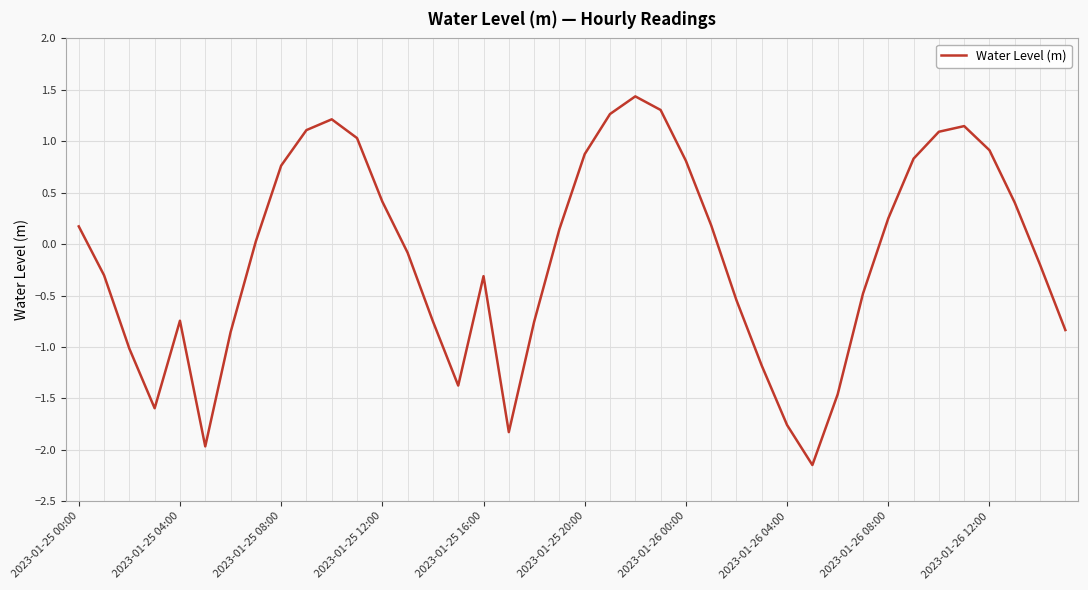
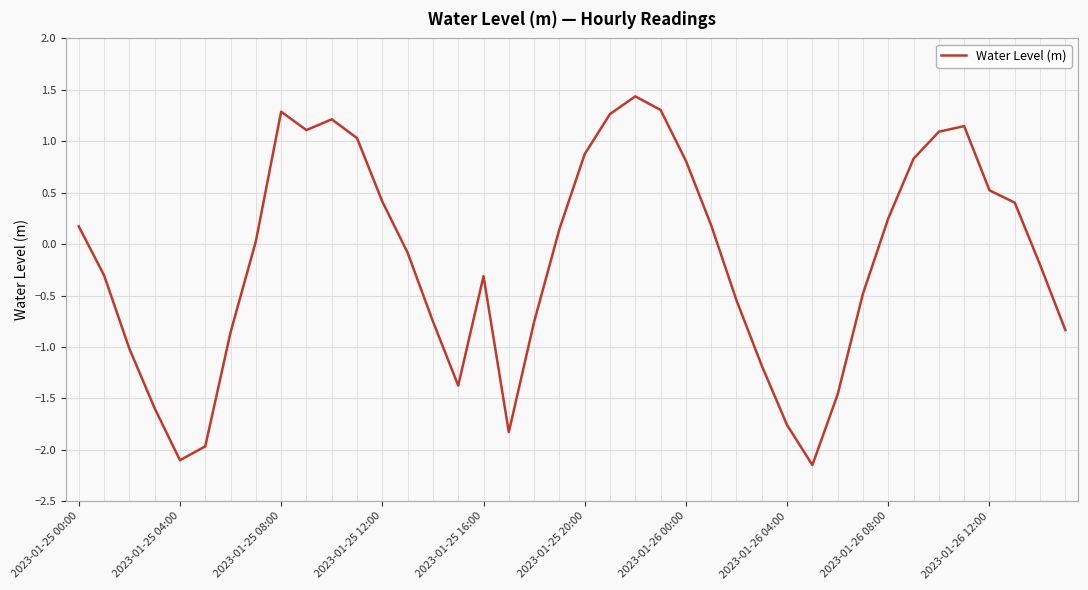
2023-01-25 04:00: -0.74 -> -2.10
2023-01-25 08:00: 0.76 -> 1.29
2023-01-26 12:00: 0.91 -> 0.52
